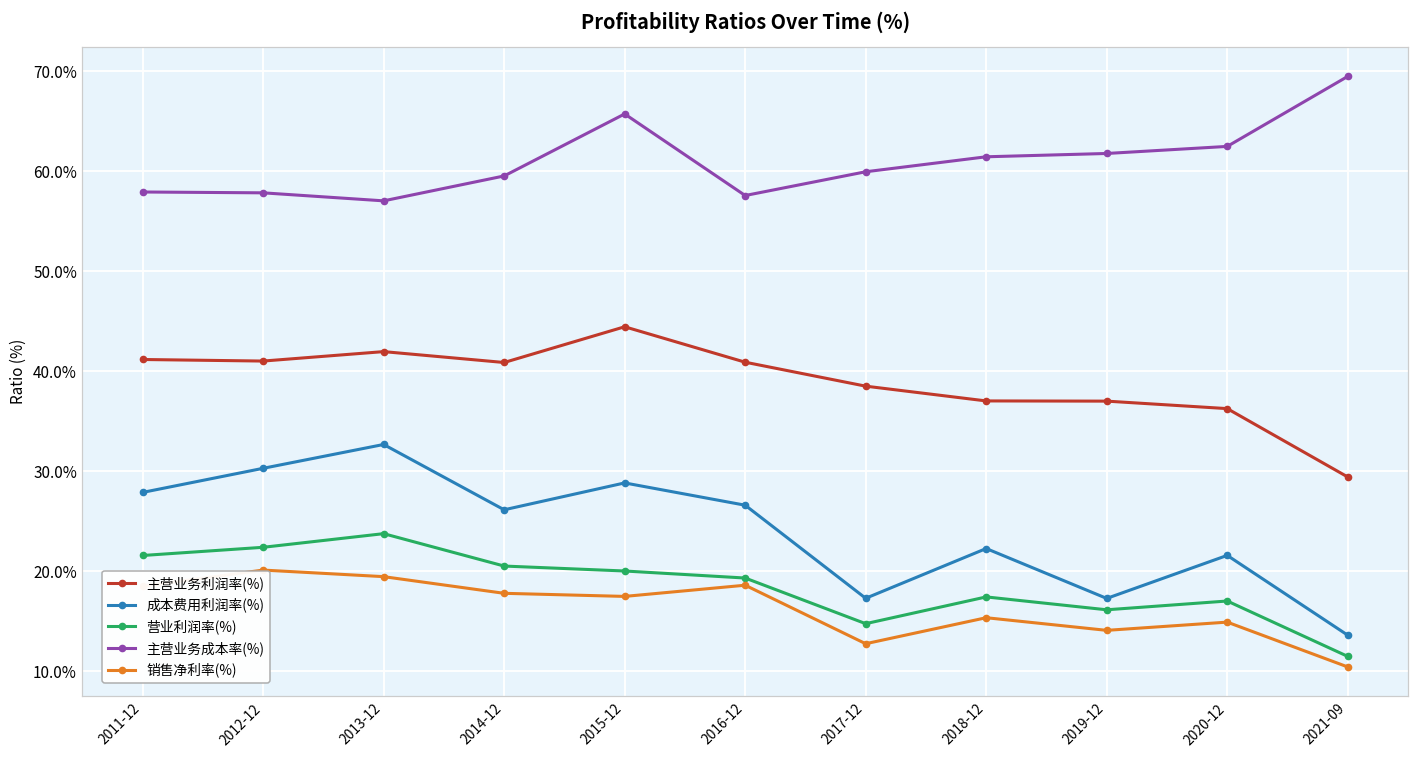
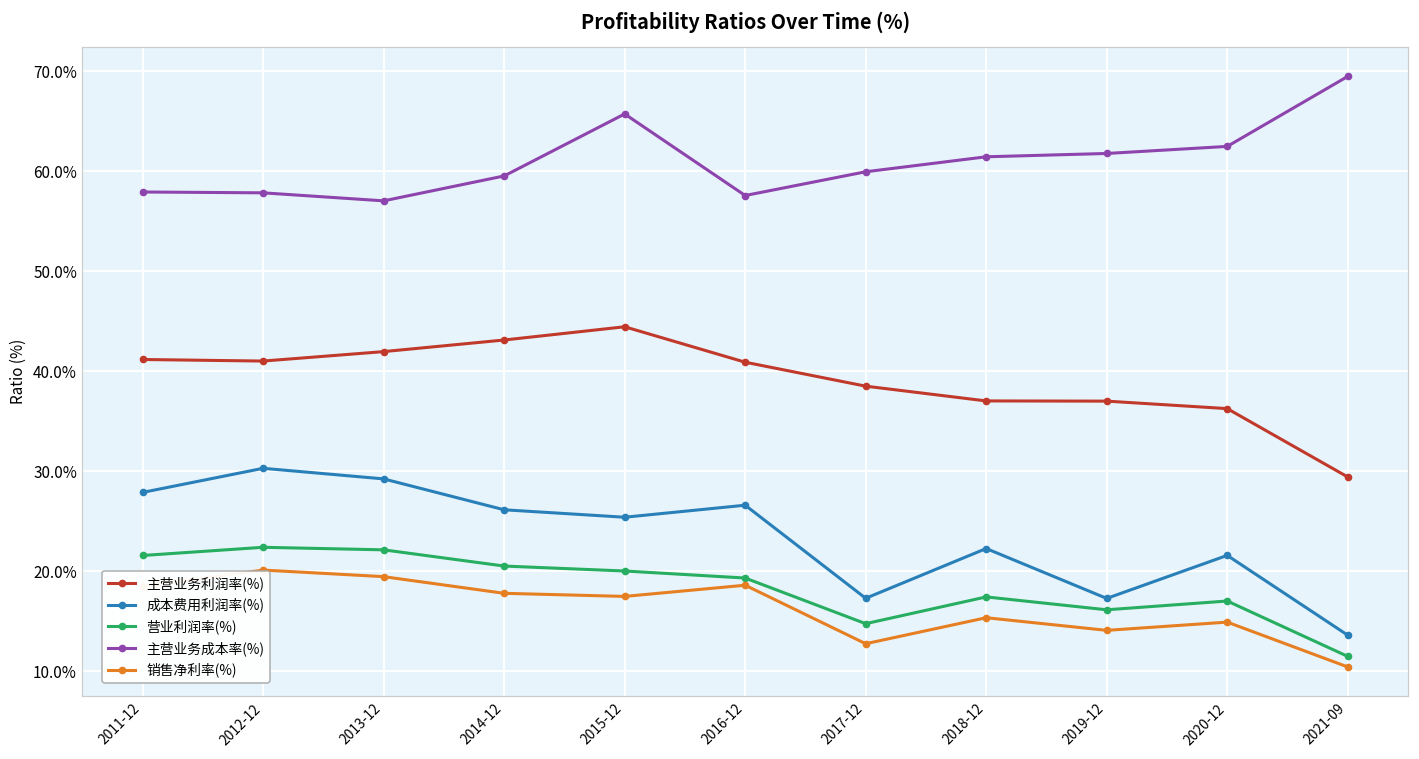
成本费用利润率(%), 2013-12: 33% -> 29%
营业利润率(%), 2013-12: 24% -> 22%
主营业务利润率(%), 2014-12: 41% -> 43%
成本费用利润率(%), 2015-12: 29% -> 25%
